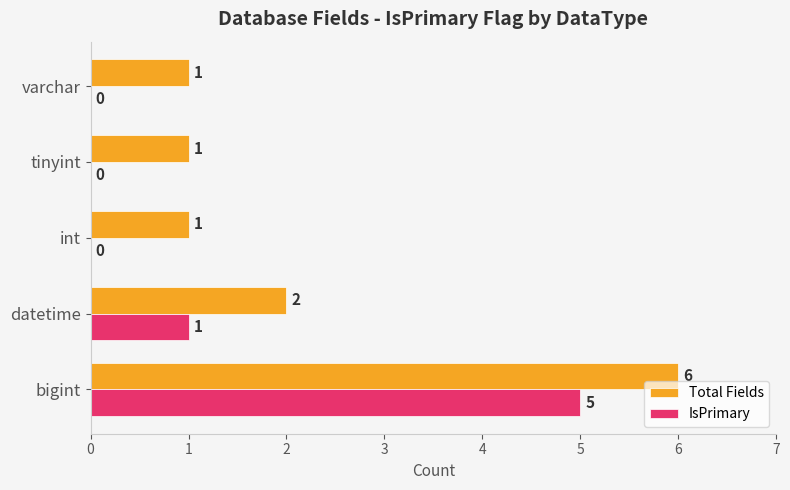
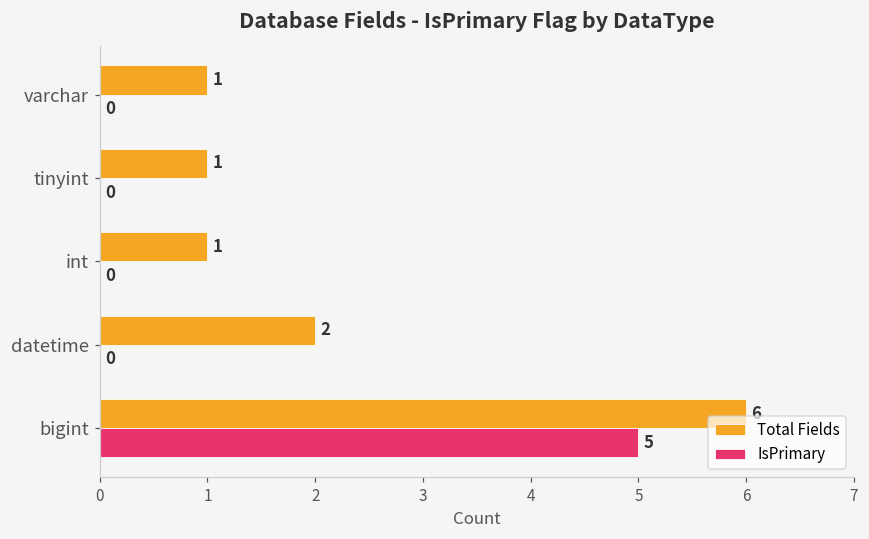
IsPrimary, datetime: 1 -> 0
